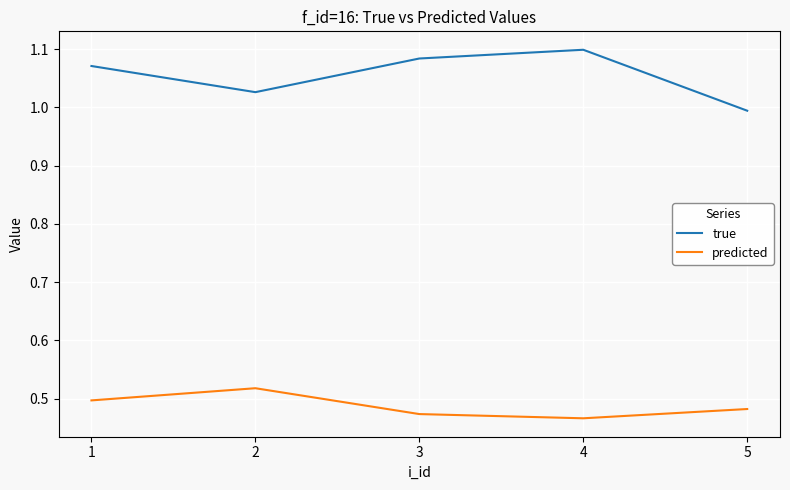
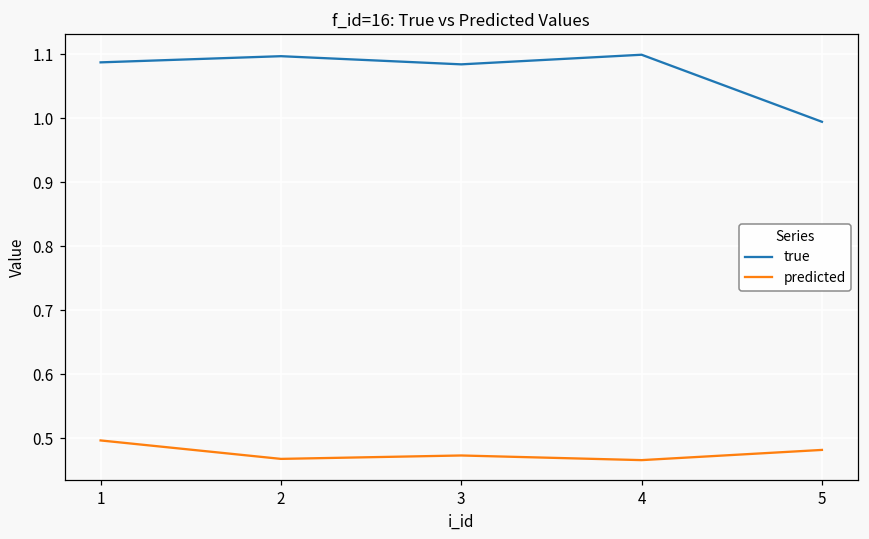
true, 1: 1.07 -> 1.09
true, 2: 1.03 -> 1.10
predicted, 2: 0.52 -> 0.47
